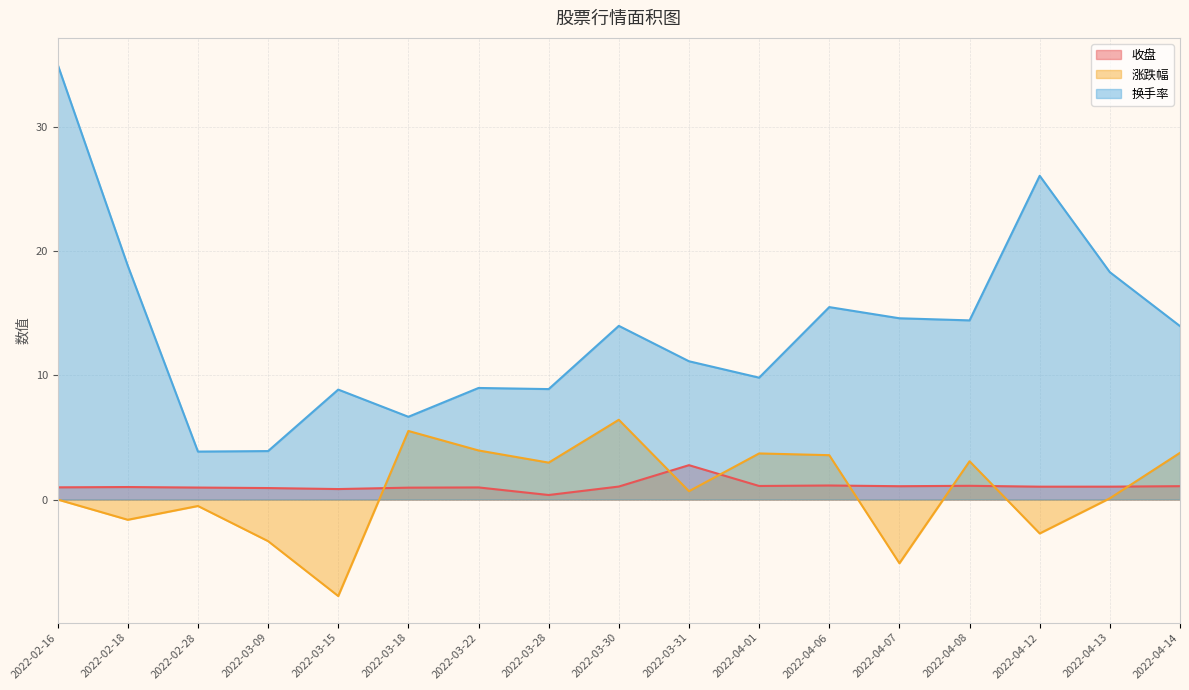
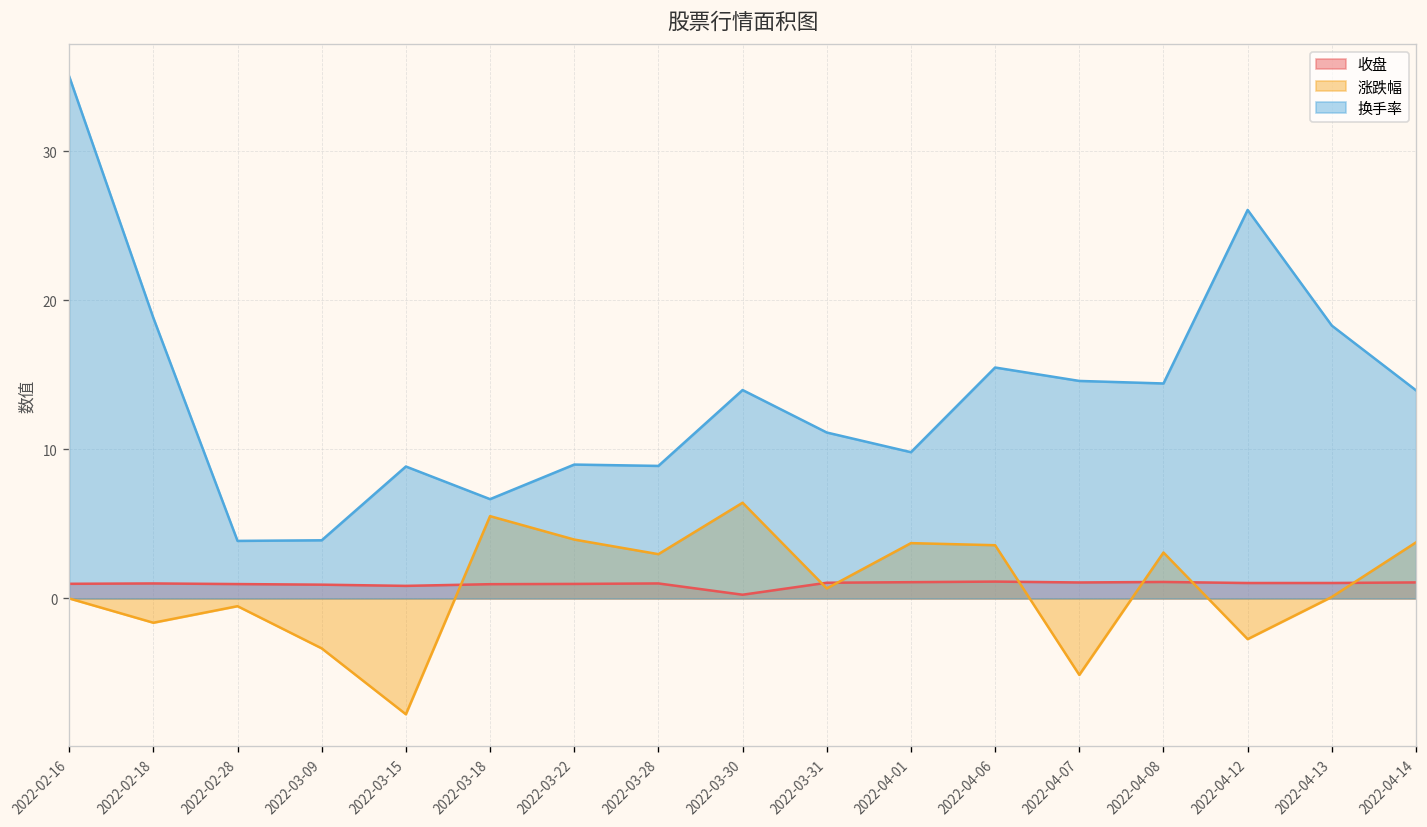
收盘, 2022-03-28: 0.4 -> 1.0
收盘, 2022-03-30: 1.0 -> 0.2
收盘, 2022-03-31: 2.8 -> 1.1
